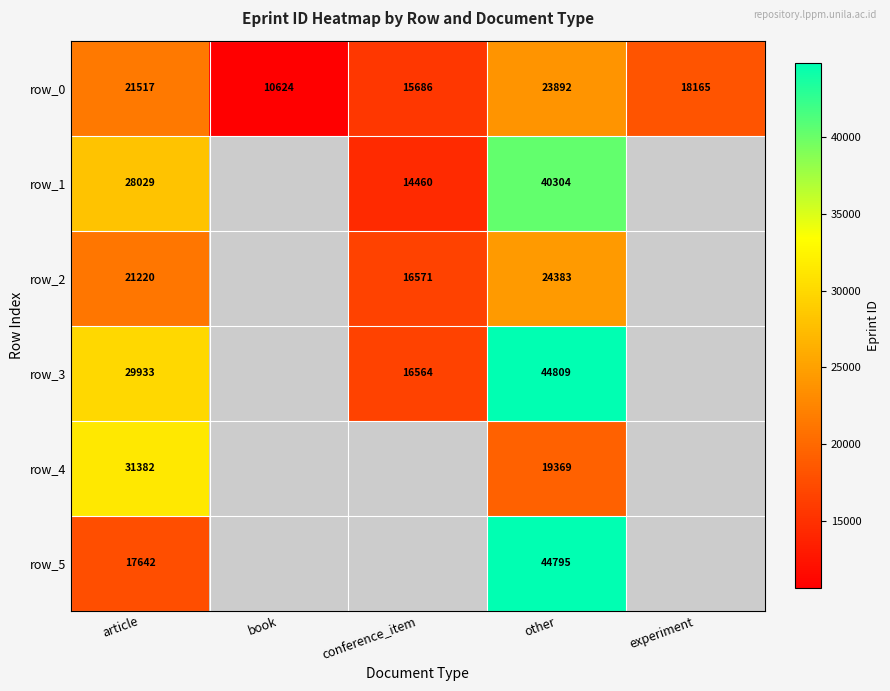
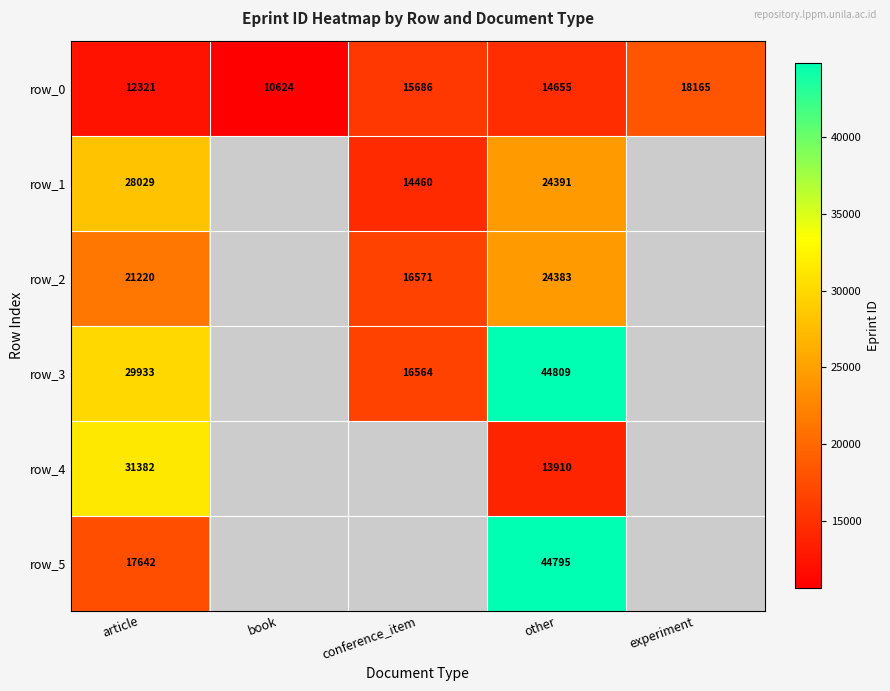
row_0, article: 21517 -> 12321
row_0, other: 23892 -> 14655
row_1, other: 40304 -> 24391
row_4, other: 19369 -> 13910
